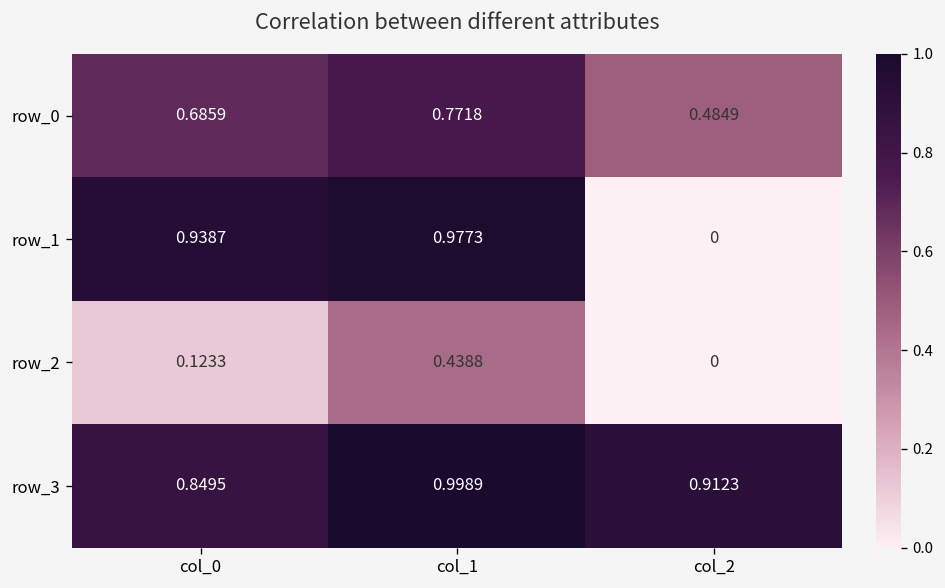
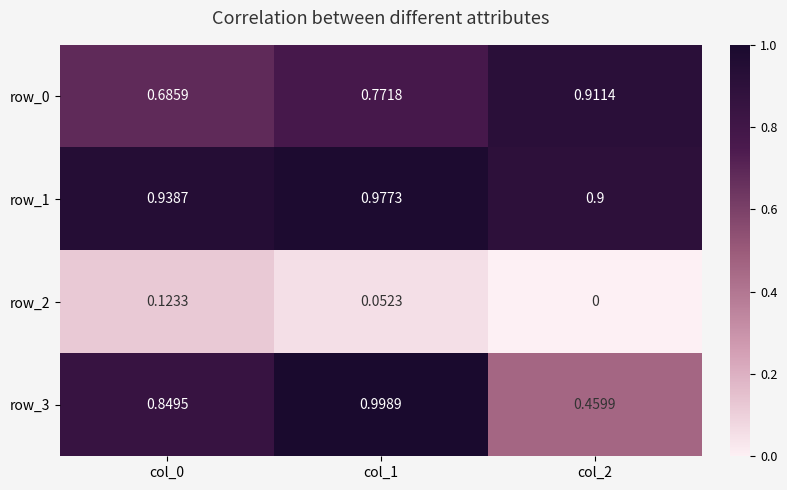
row_0, col_2: 0.4849 -> 0.9114
row_1, col_2: 0 -> 0.9
row_2, col_1: 0.4388 -> 0.0523
row_3, col_2: 0.9123 -> 0.4599
